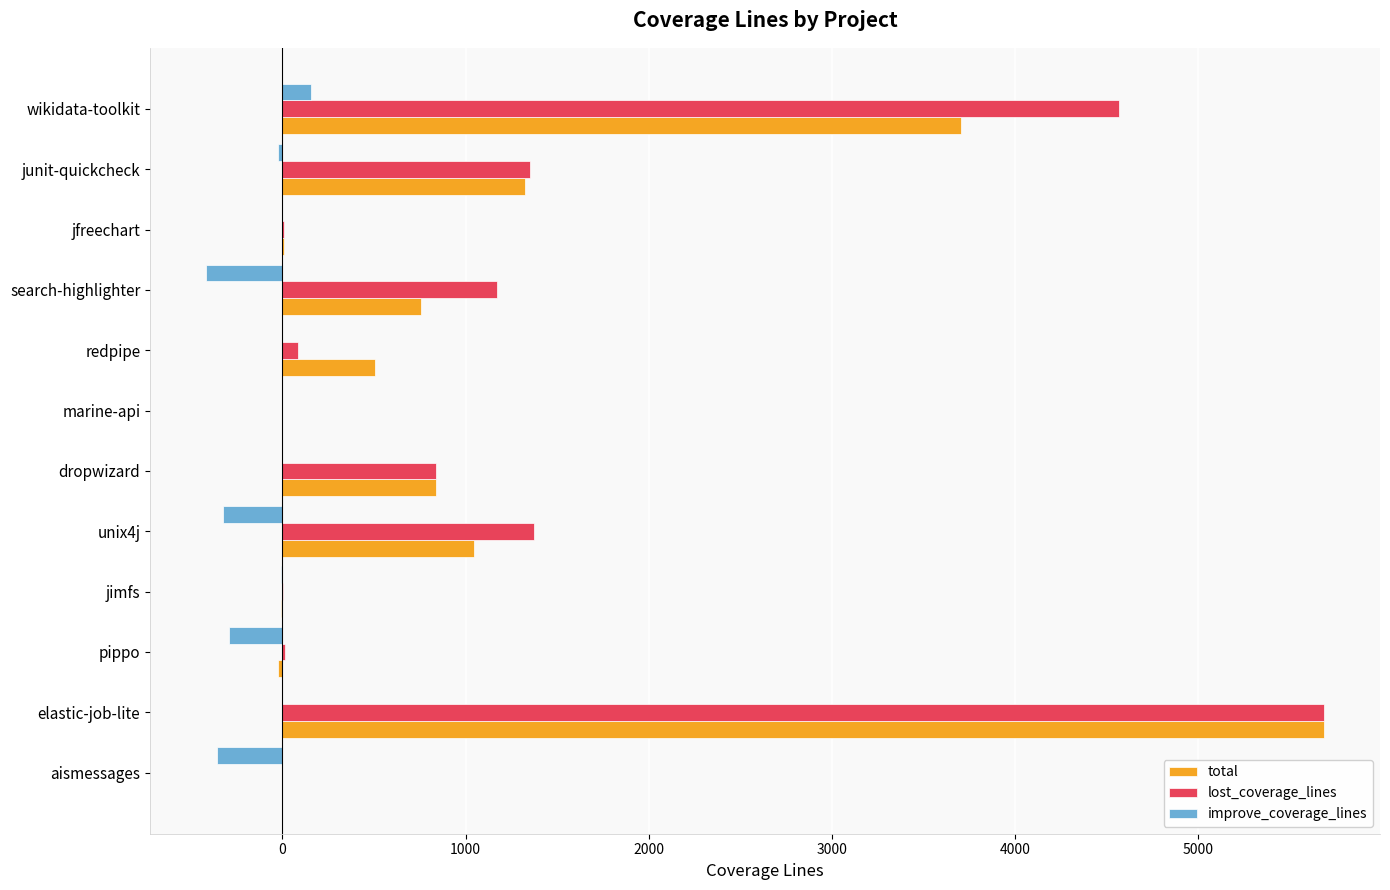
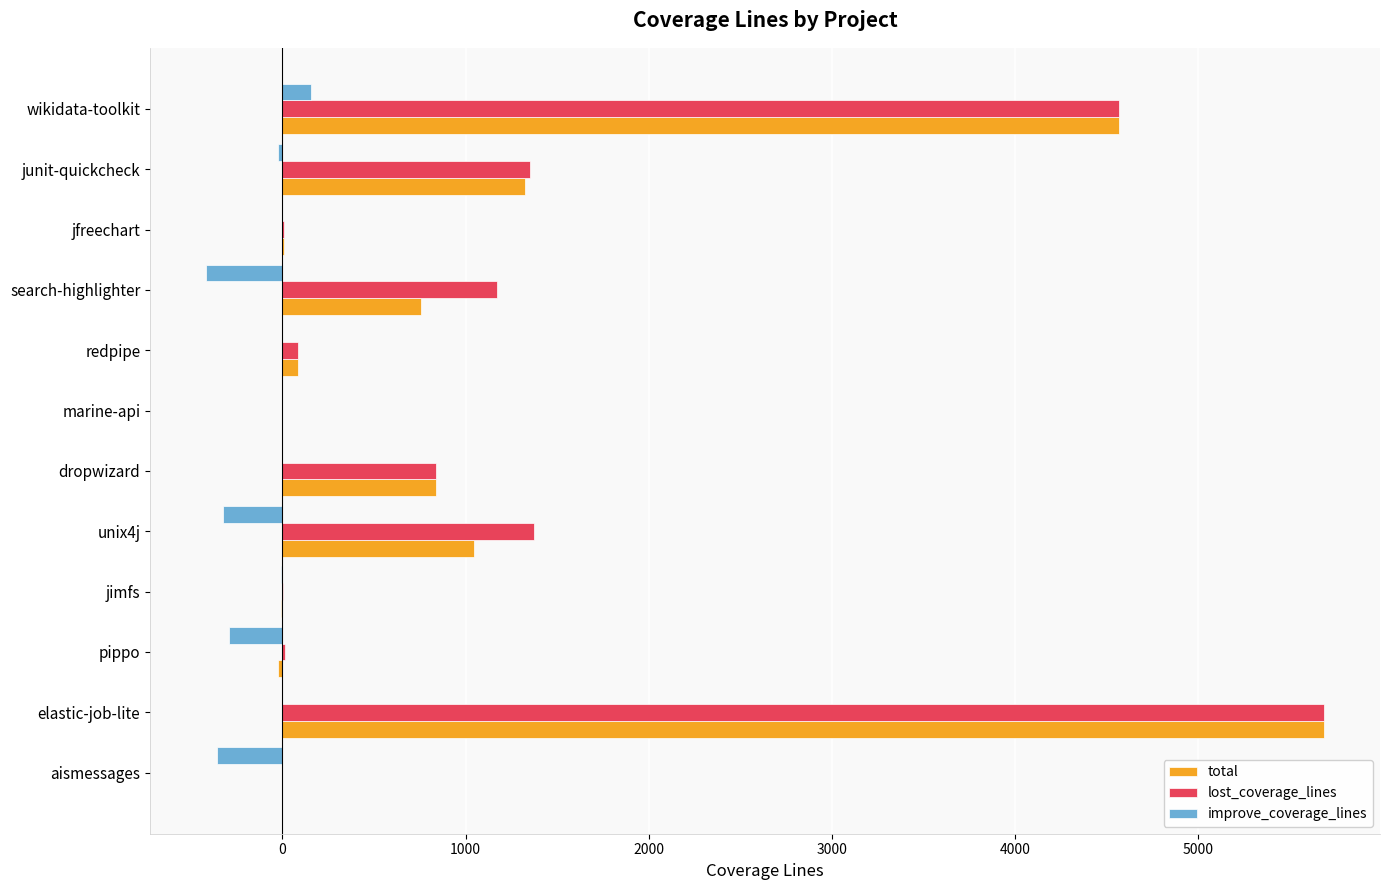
total, wikidata-toolkit: 3700 -> 4570
total, redpipe: 510 -> 90
